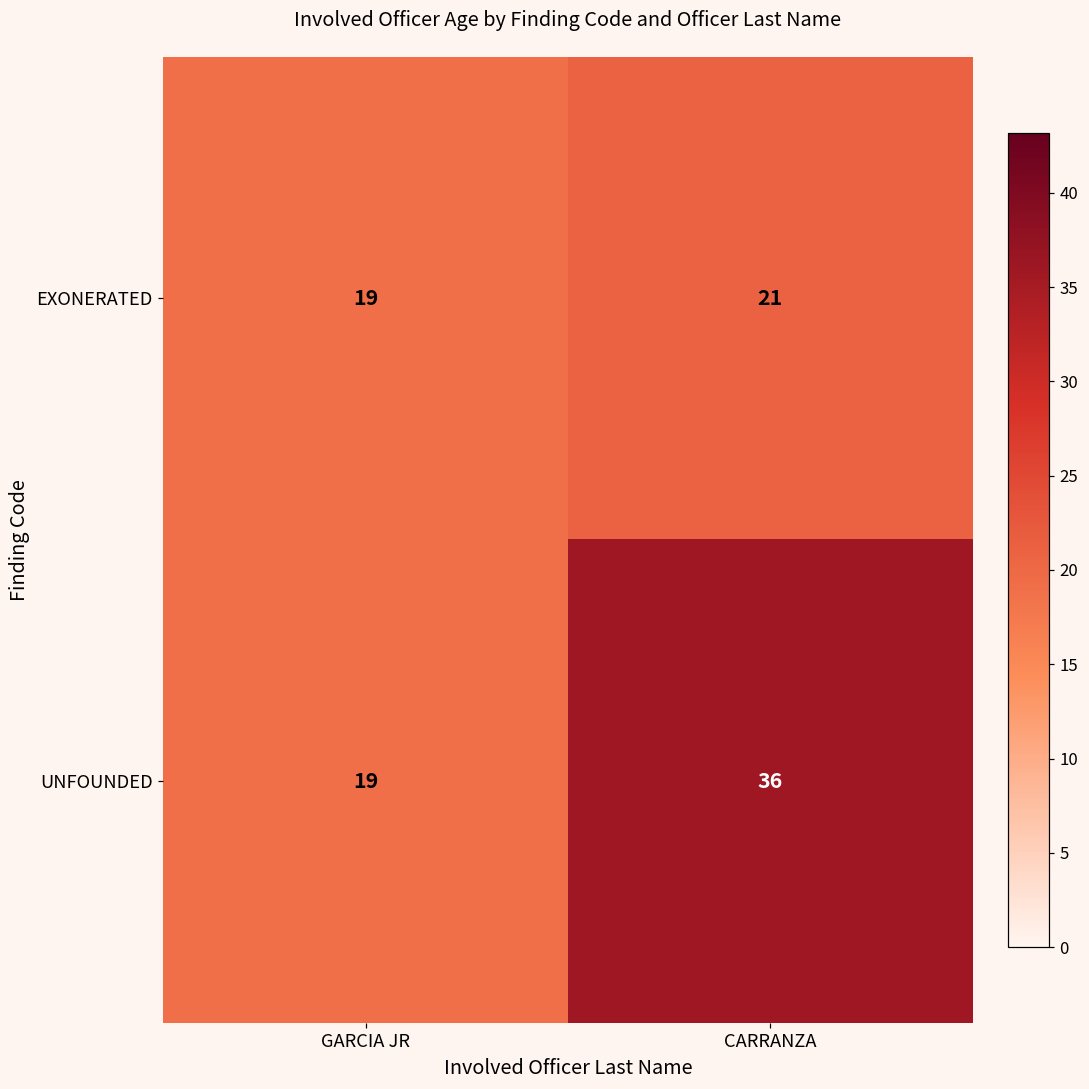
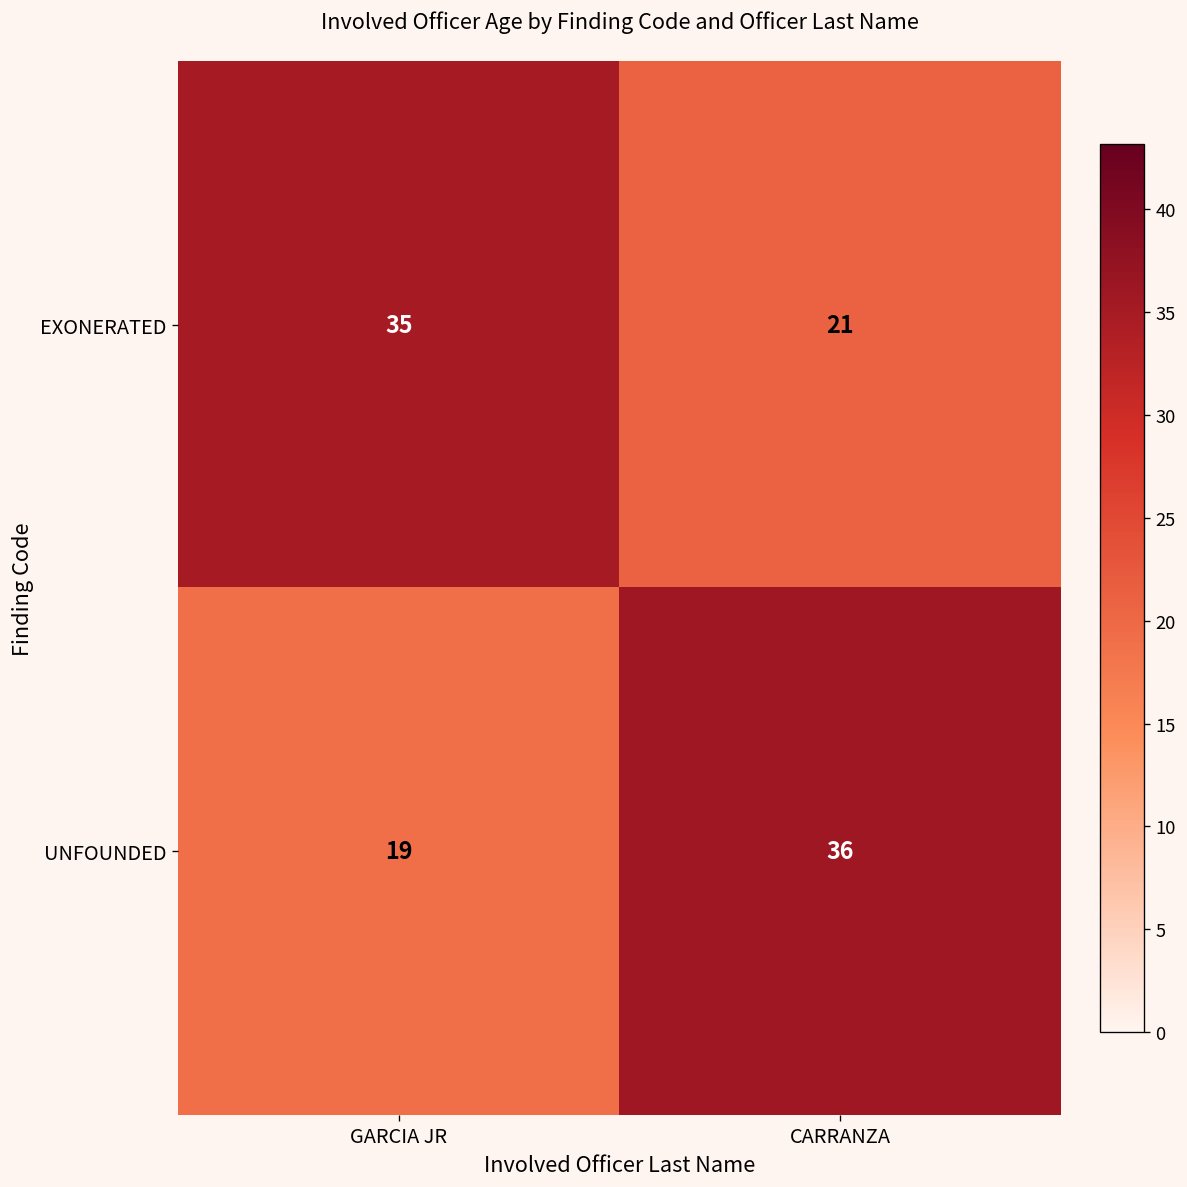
EXONERATED, GARCIA JR: 19 -> 35
